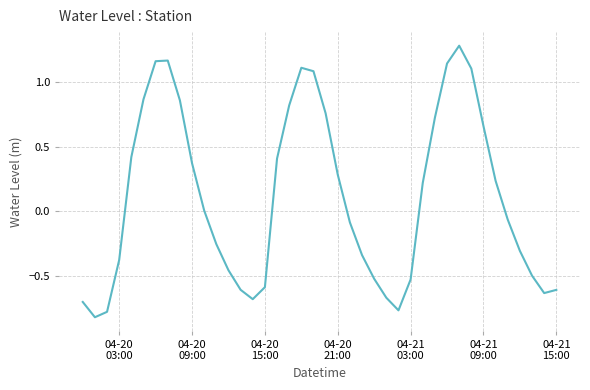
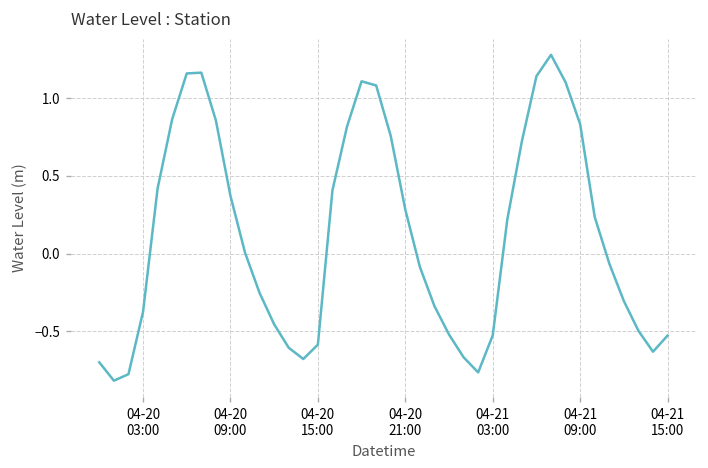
04-21 09:00: 0.66 -> 0.83
04-21 15:00: -0.61 -> -0.53
